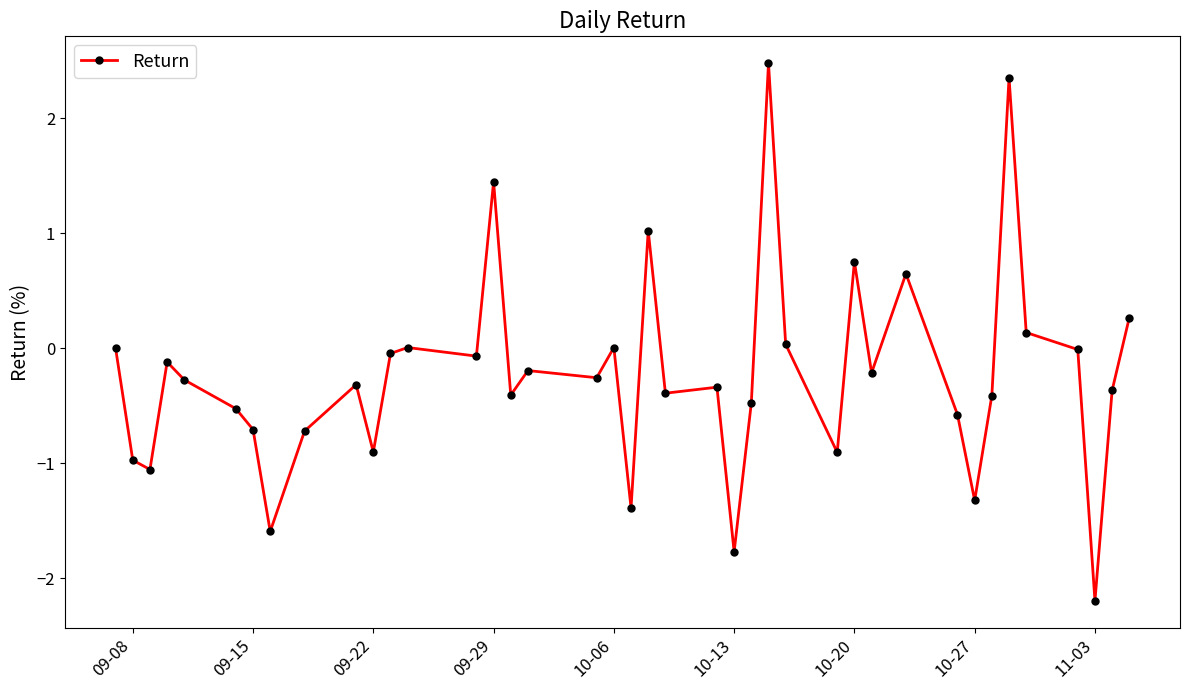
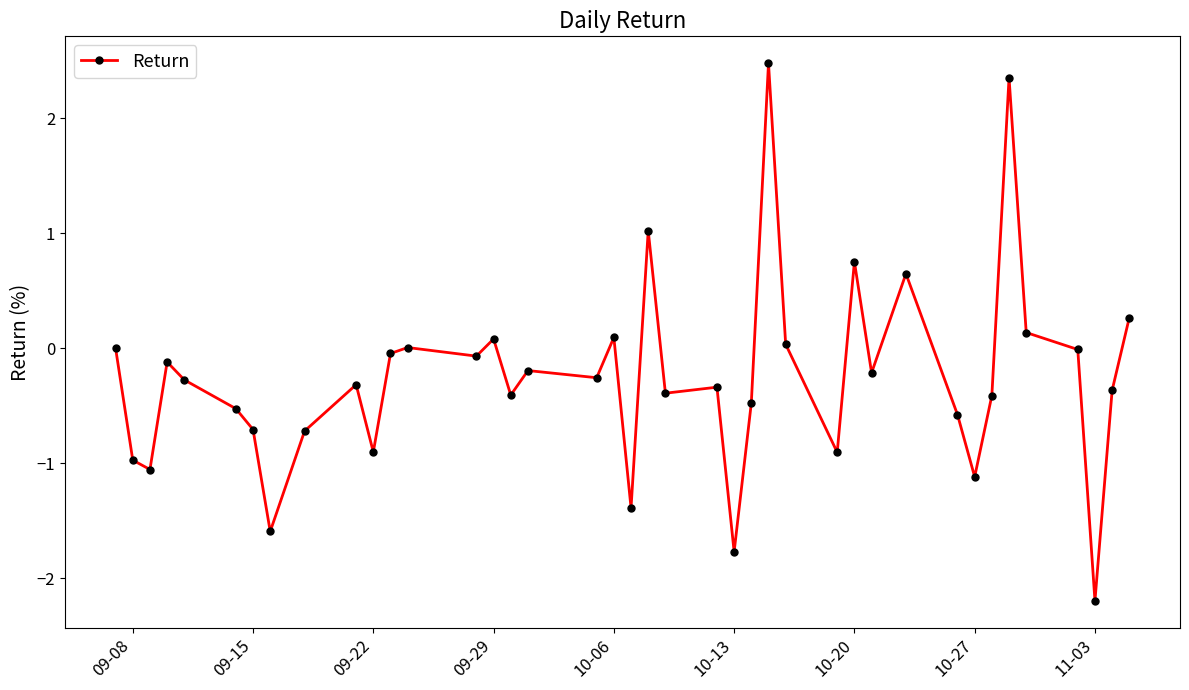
09-29: 1.45 -> 0.08
10-06: 0.01 -> 0.09
10-27: -1.32 -> -1.12
